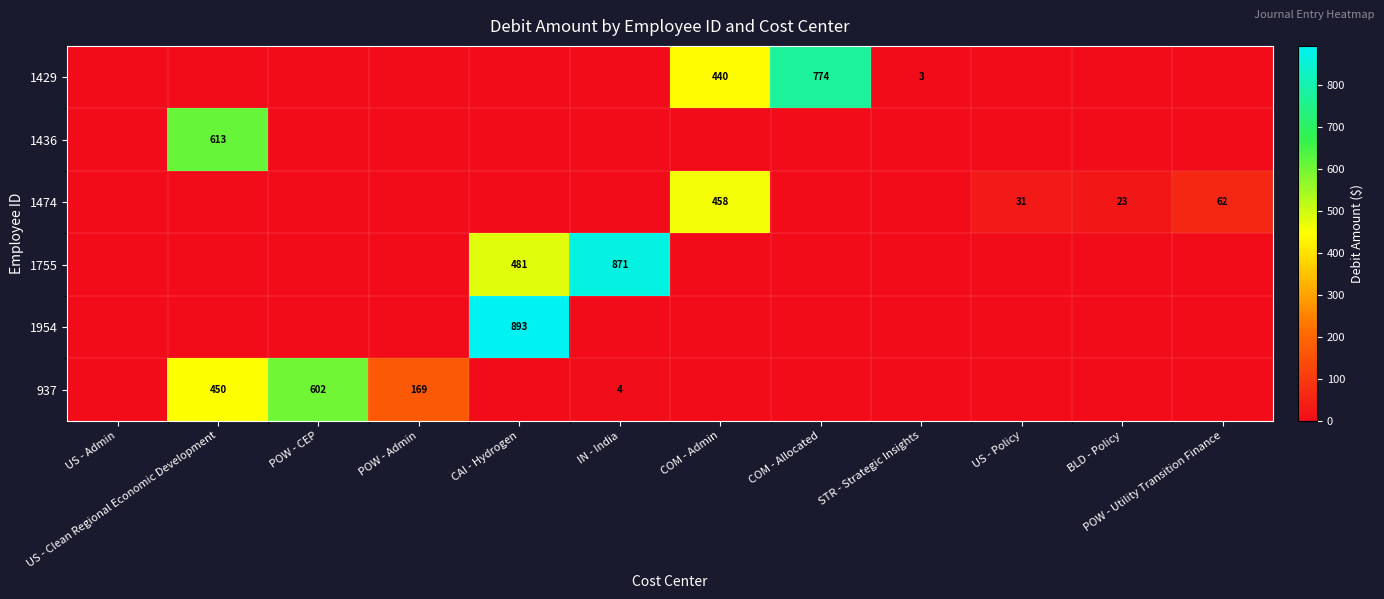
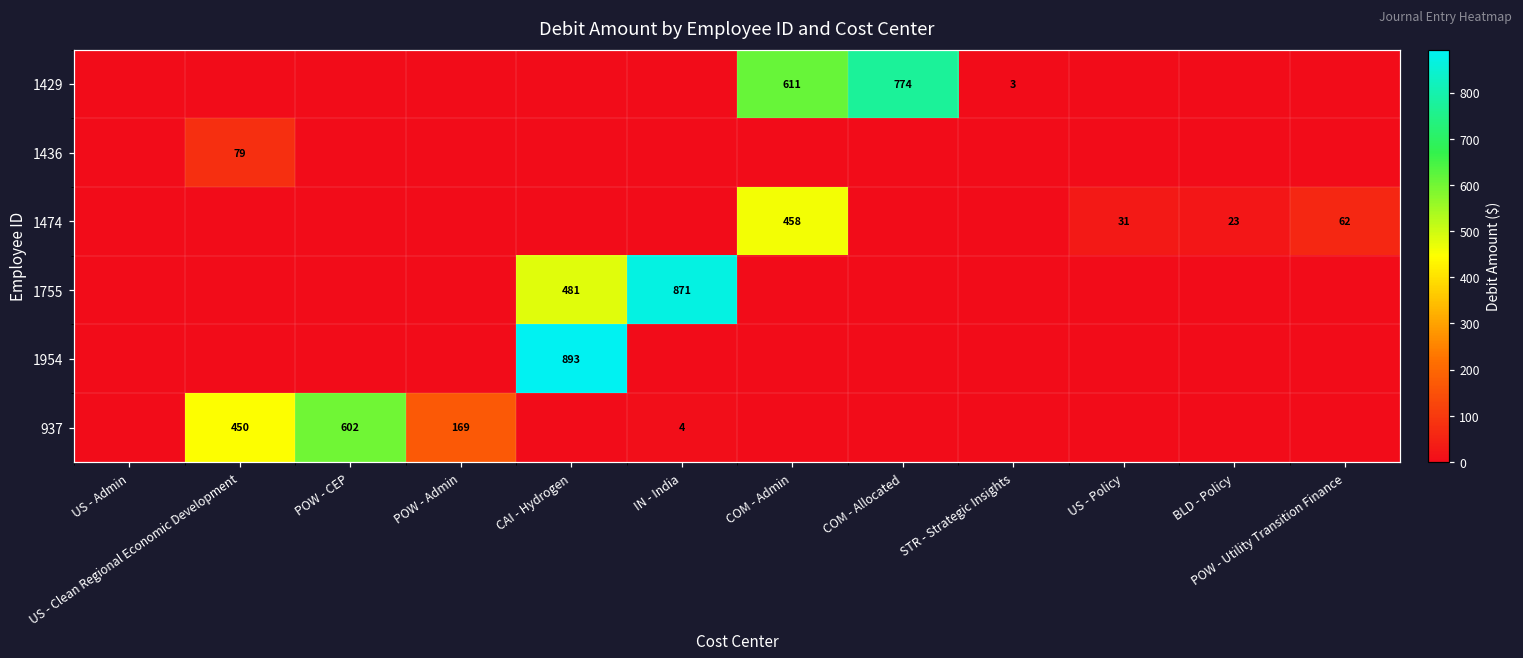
1429, COM - Admin: 440 -> 611
1436, US - Clean Regional Economic Development: 613 -> 79
